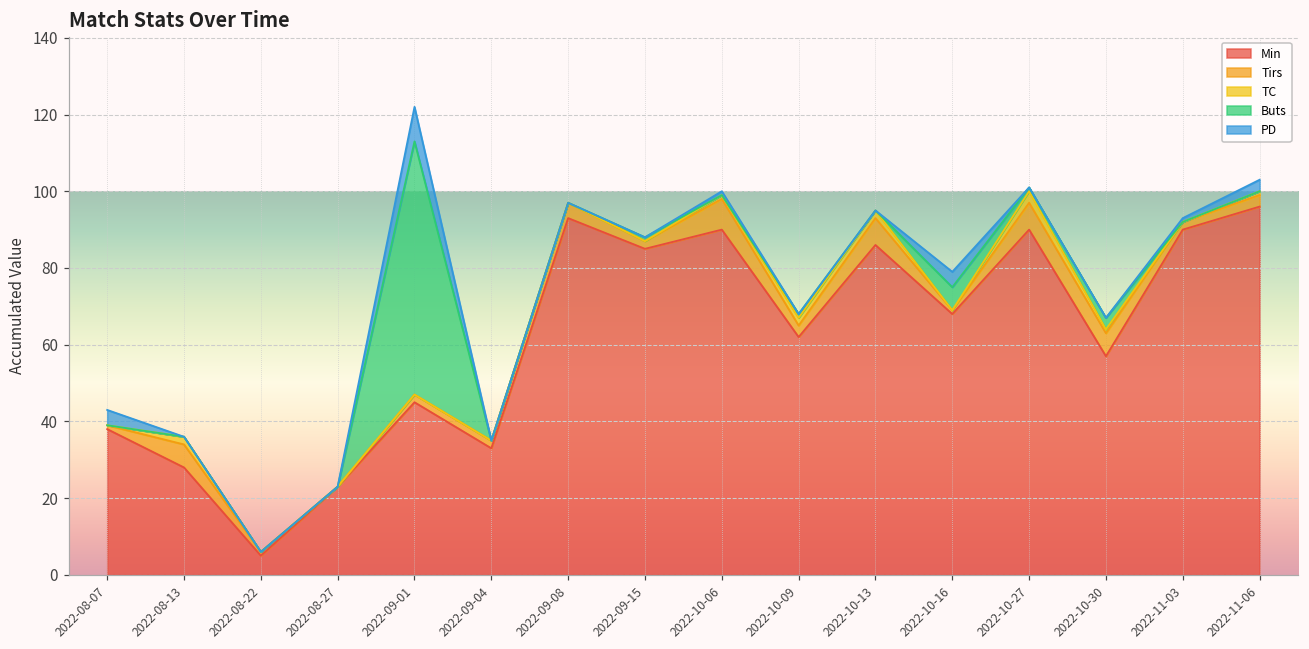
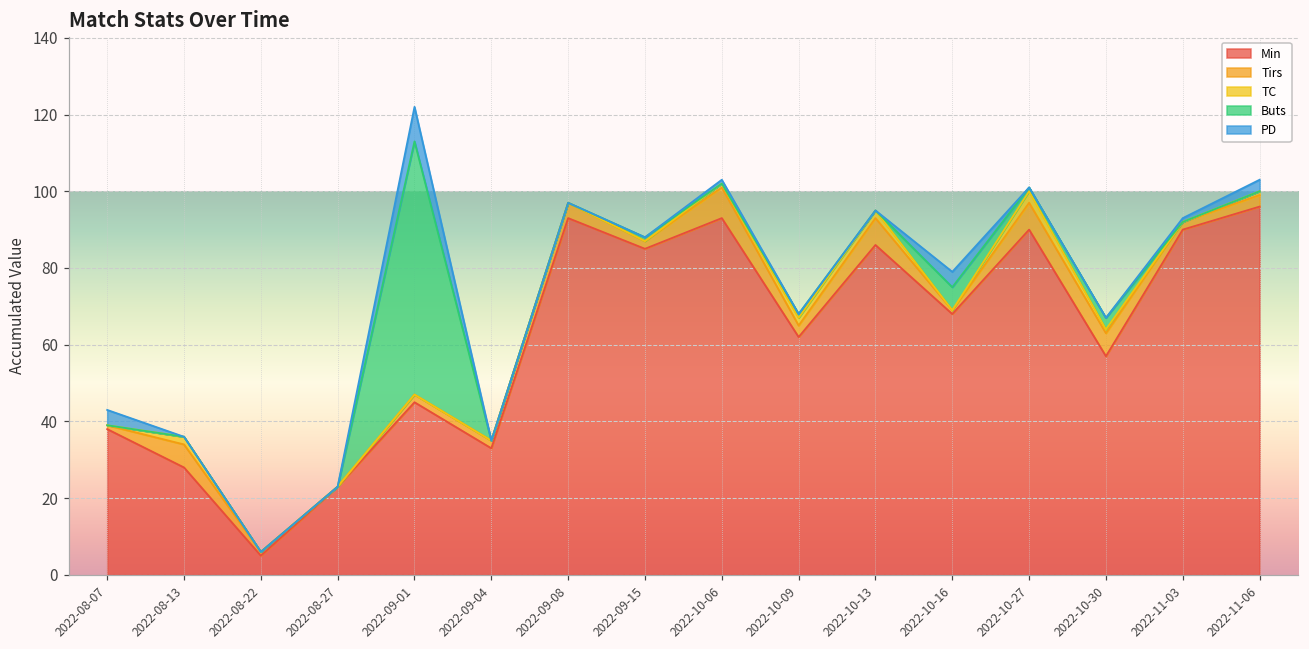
Min, 2022-10-06: 90 -> 93
